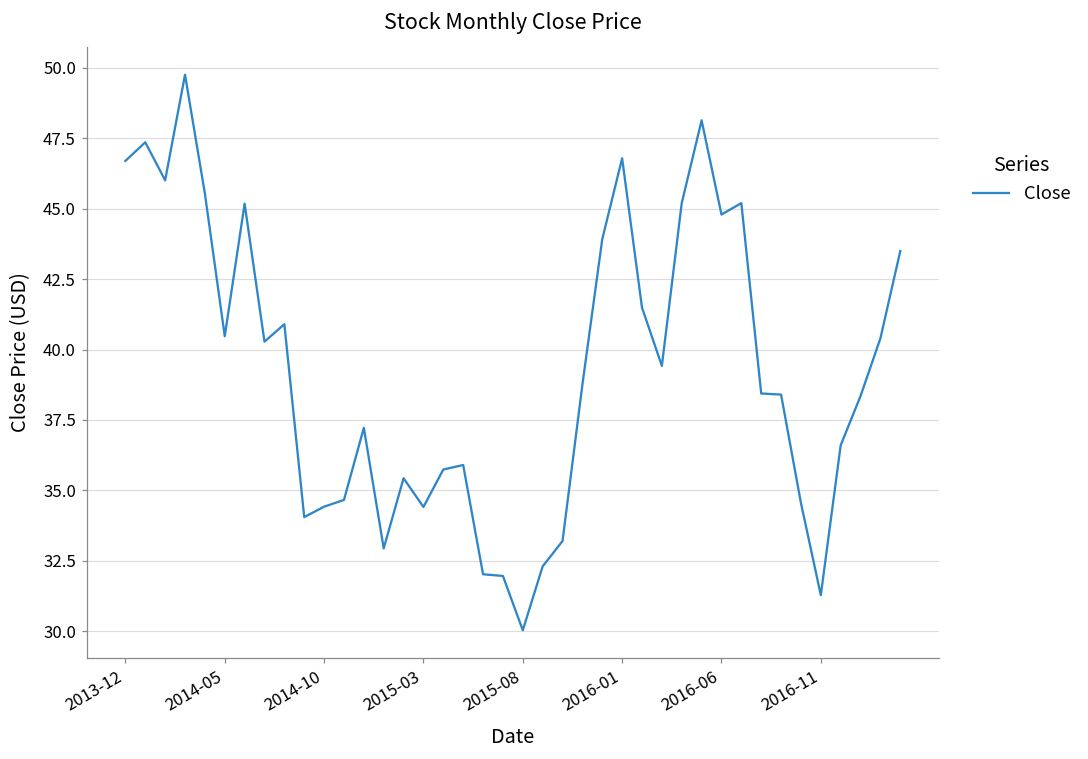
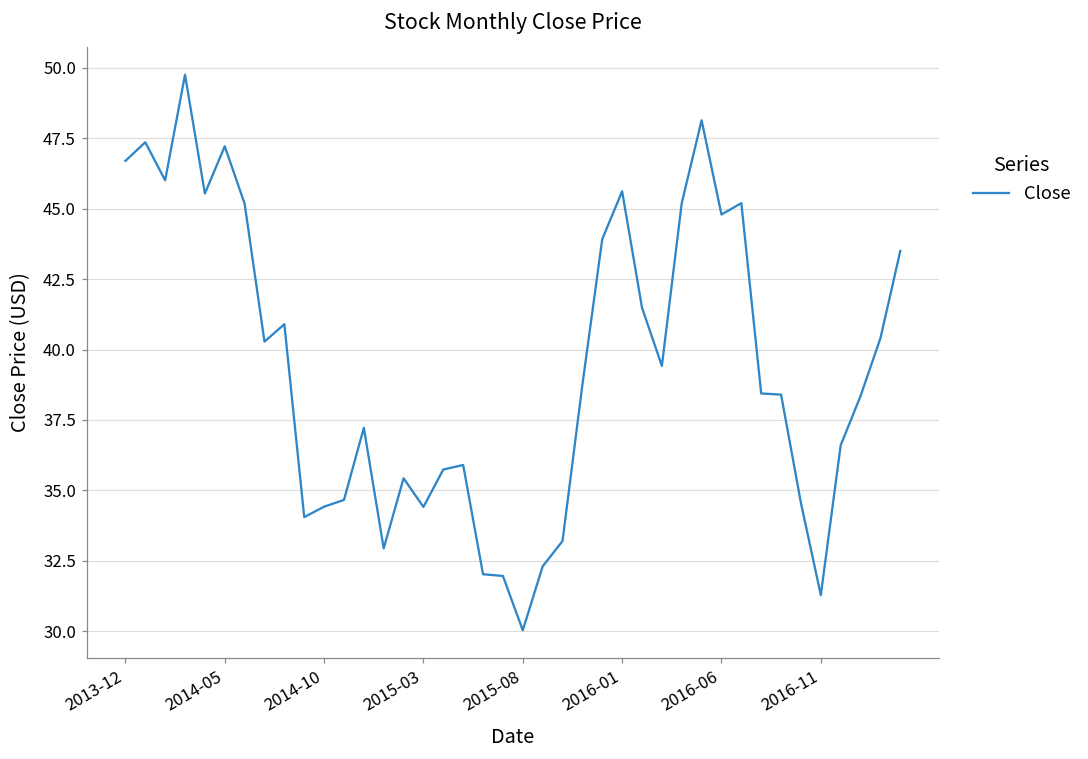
2014-05: 40.5 -> 47.2
2016-01: 46.8 -> 45.6
